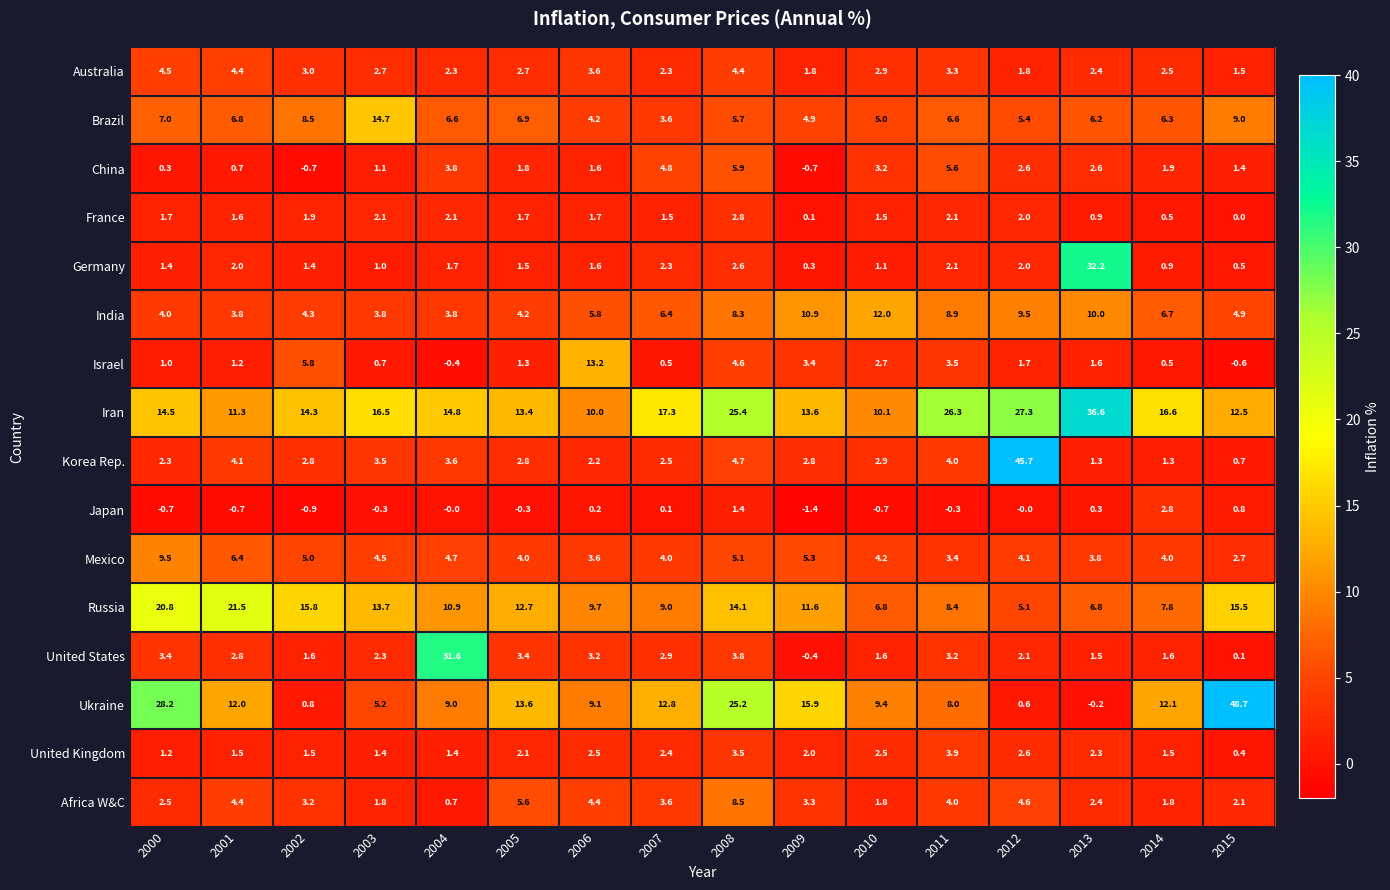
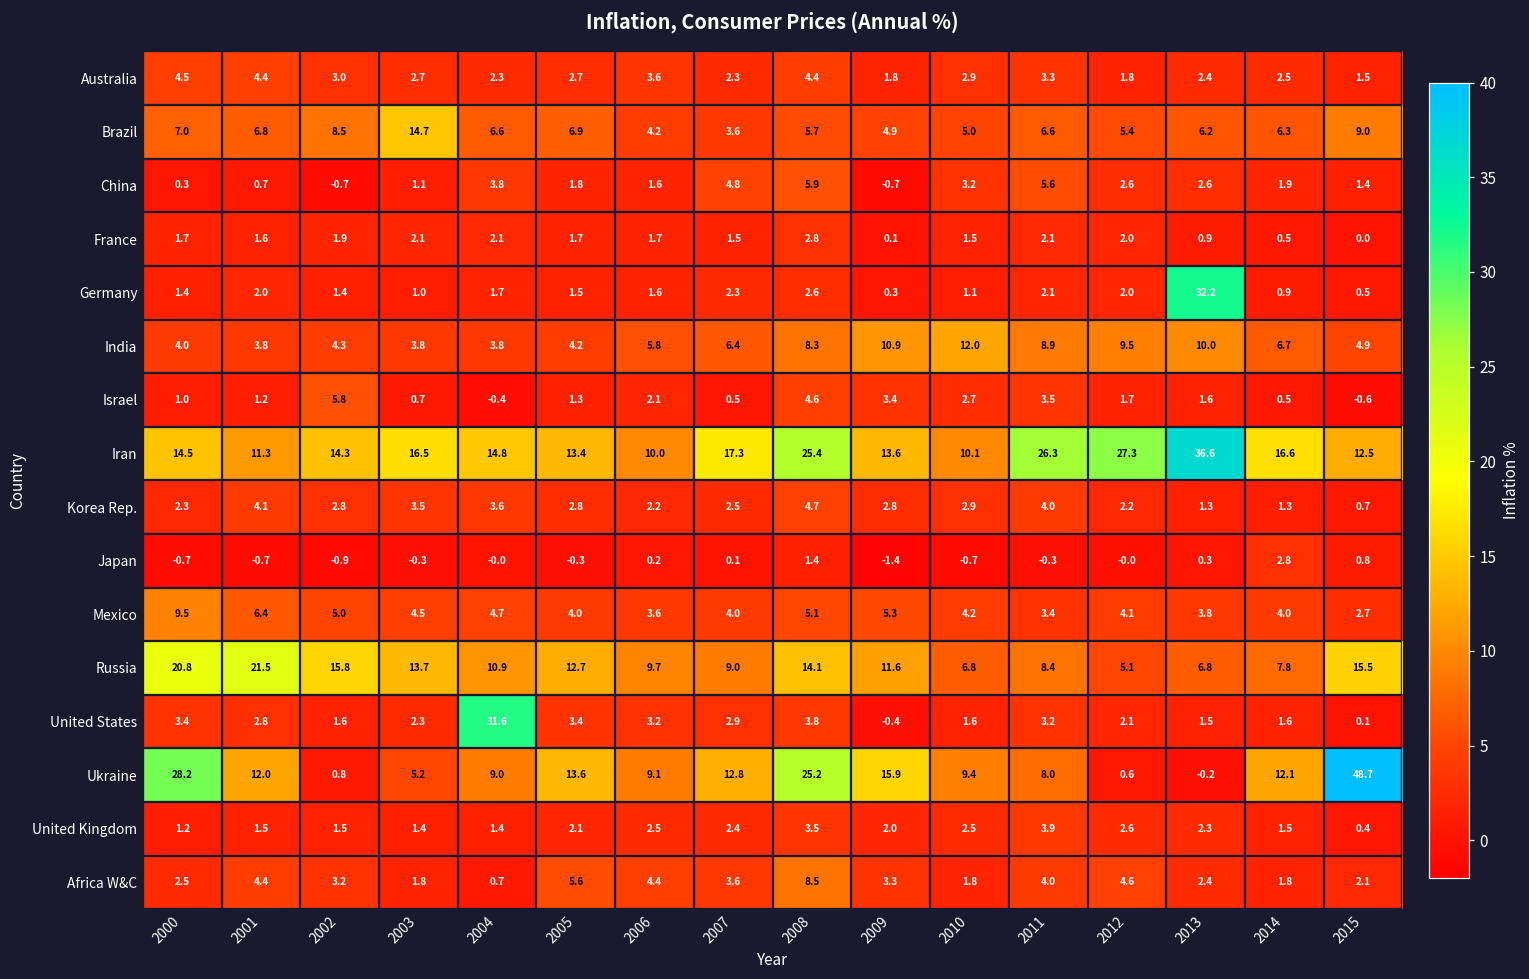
Israel, 2006: 13.2 -> 2.1
Korea Rep., 2012: 45.7 -> 2.2
